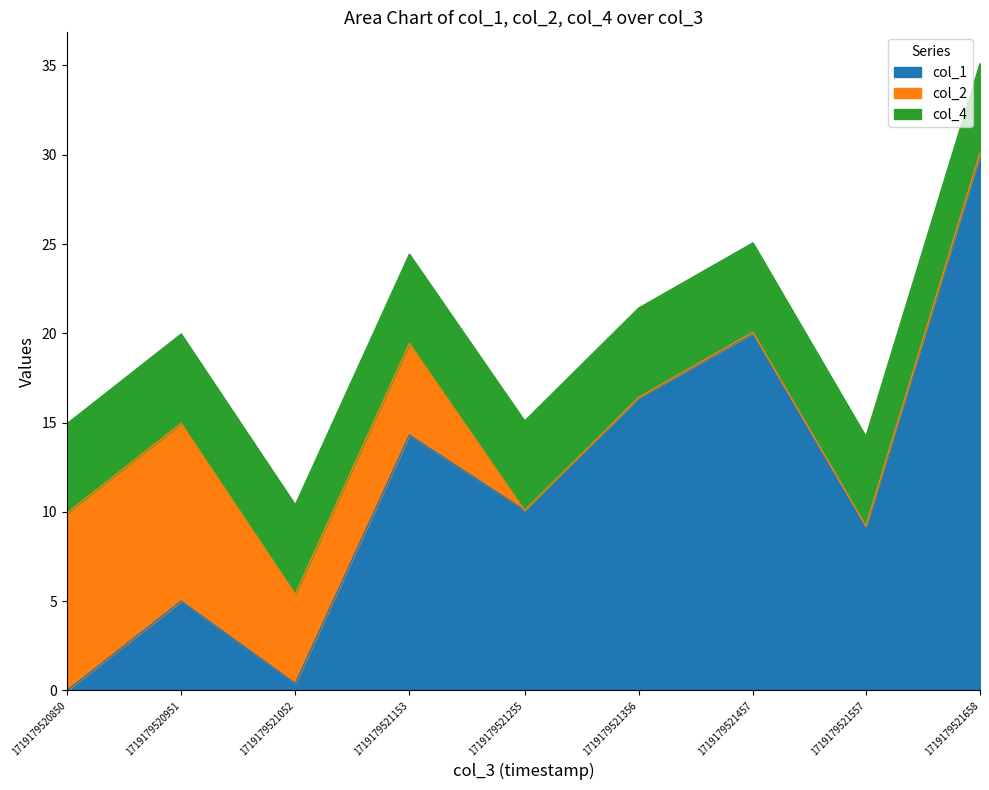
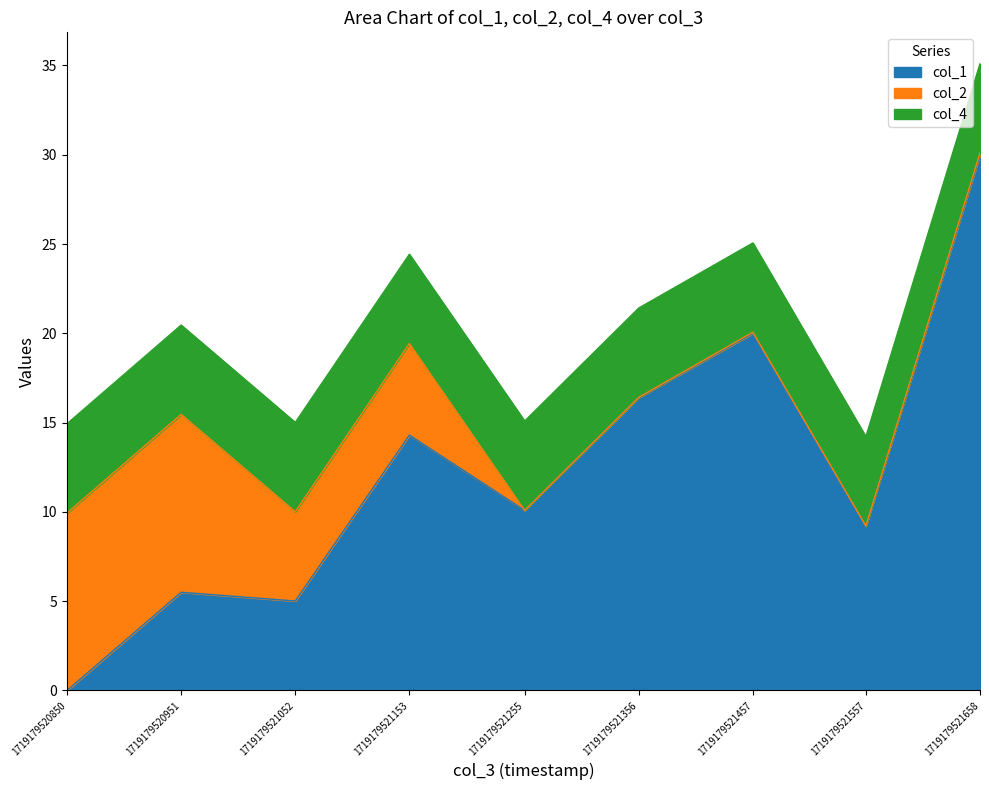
col_1, 1719179520951: 5.0 -> 5.5
col_1, 1719179521052: 0.4 -> 5.0
